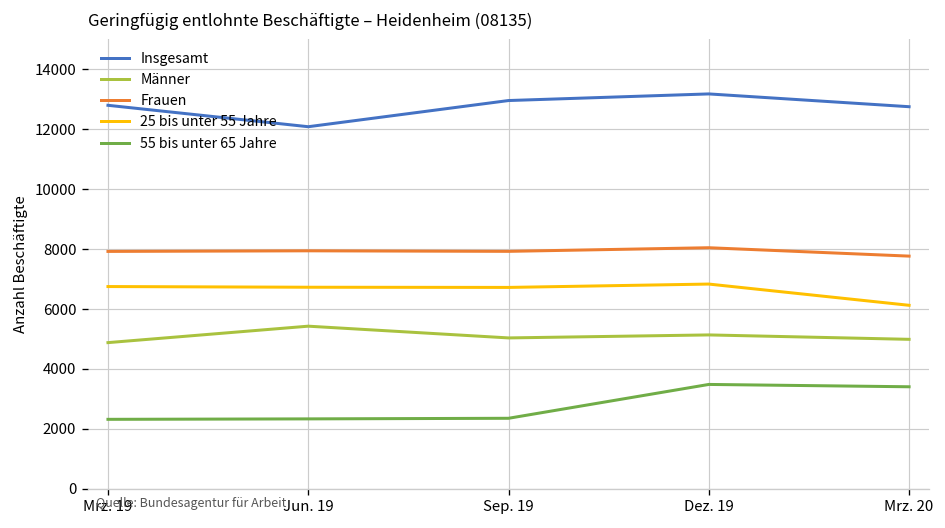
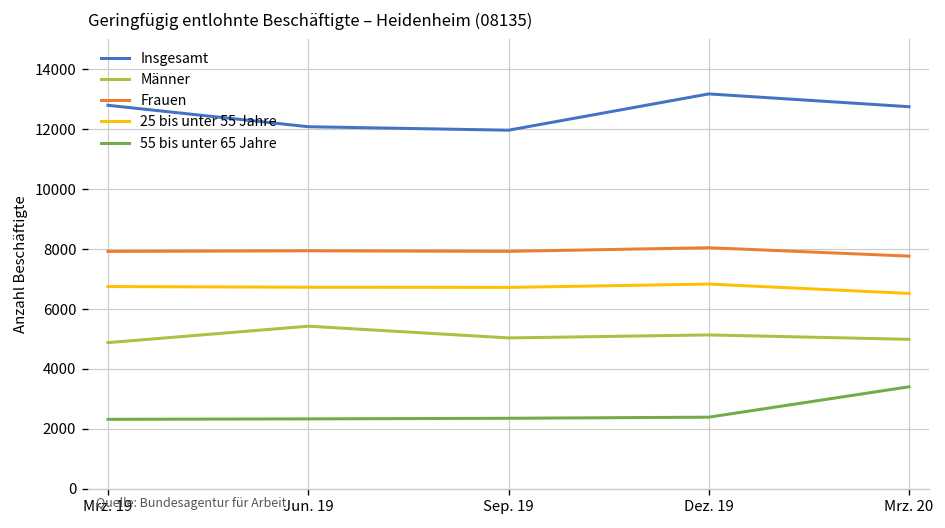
Insgesamt, Sep. 19: 13000 -> 12000
55 bis unter 65 Jahre, Dez. 19: 3500 -> 2400
25 bis unter 55 Jahre, Mrz. 20: 6100 -> 6500
